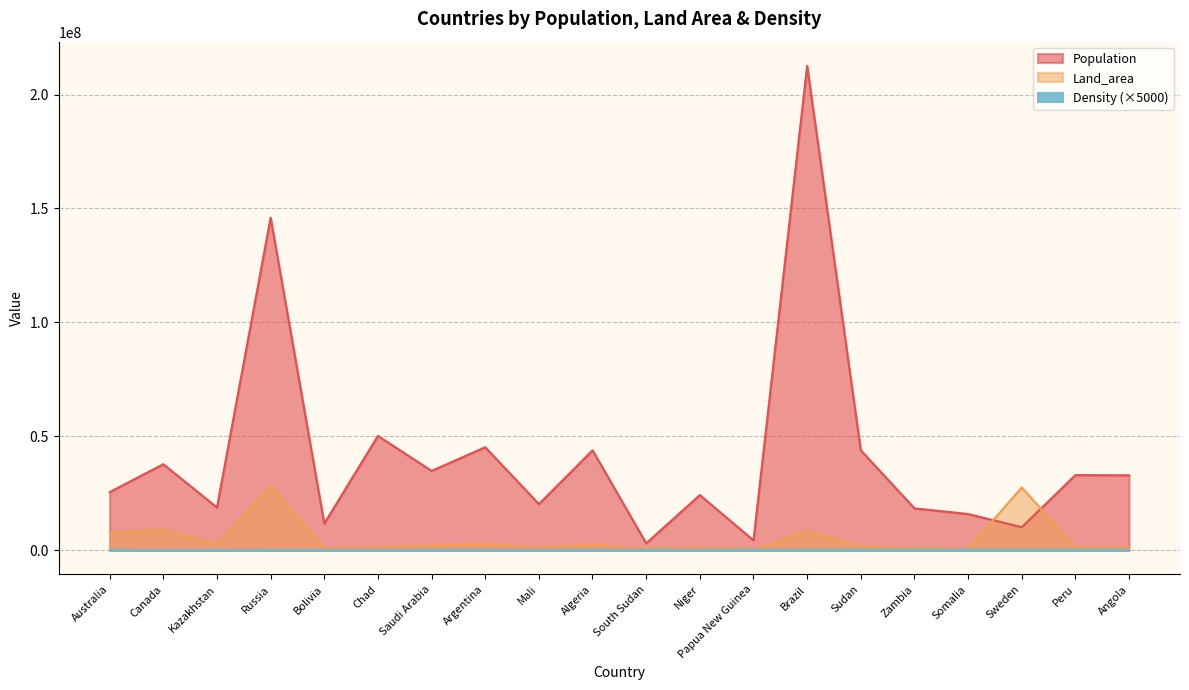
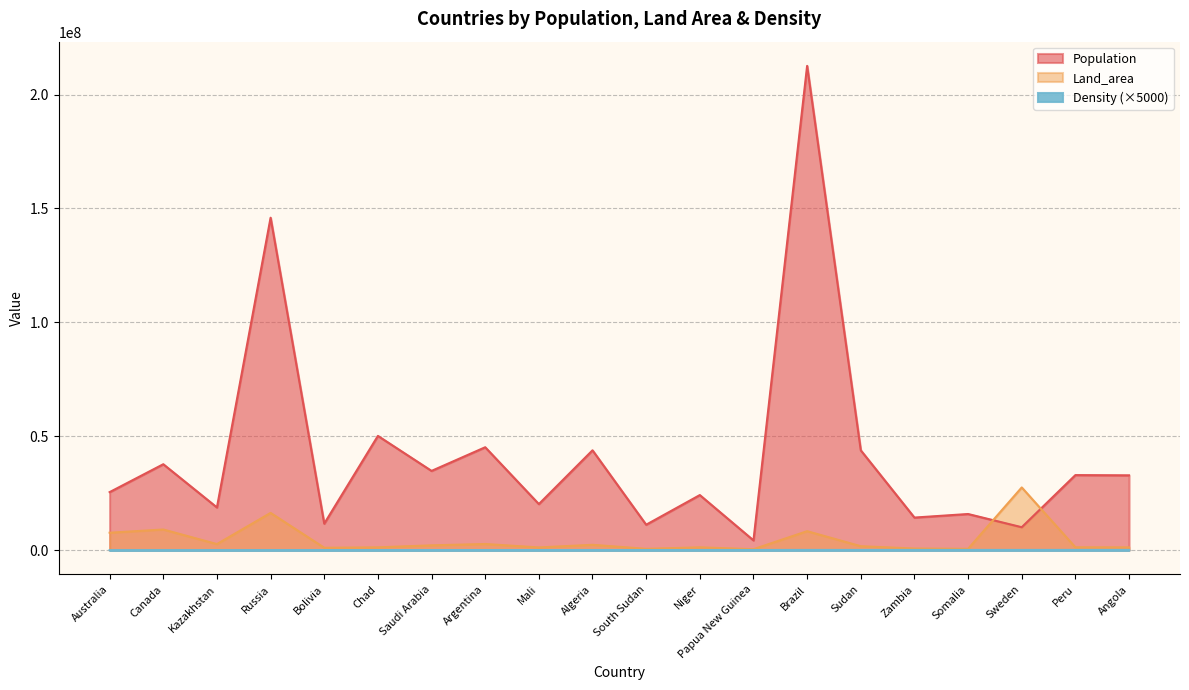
Land_area, Russia: 28000000 -> 16000000
Population, South Sudan: 3000000 -> 11000000
Population, Zambia: 18000000 -> 14000000
